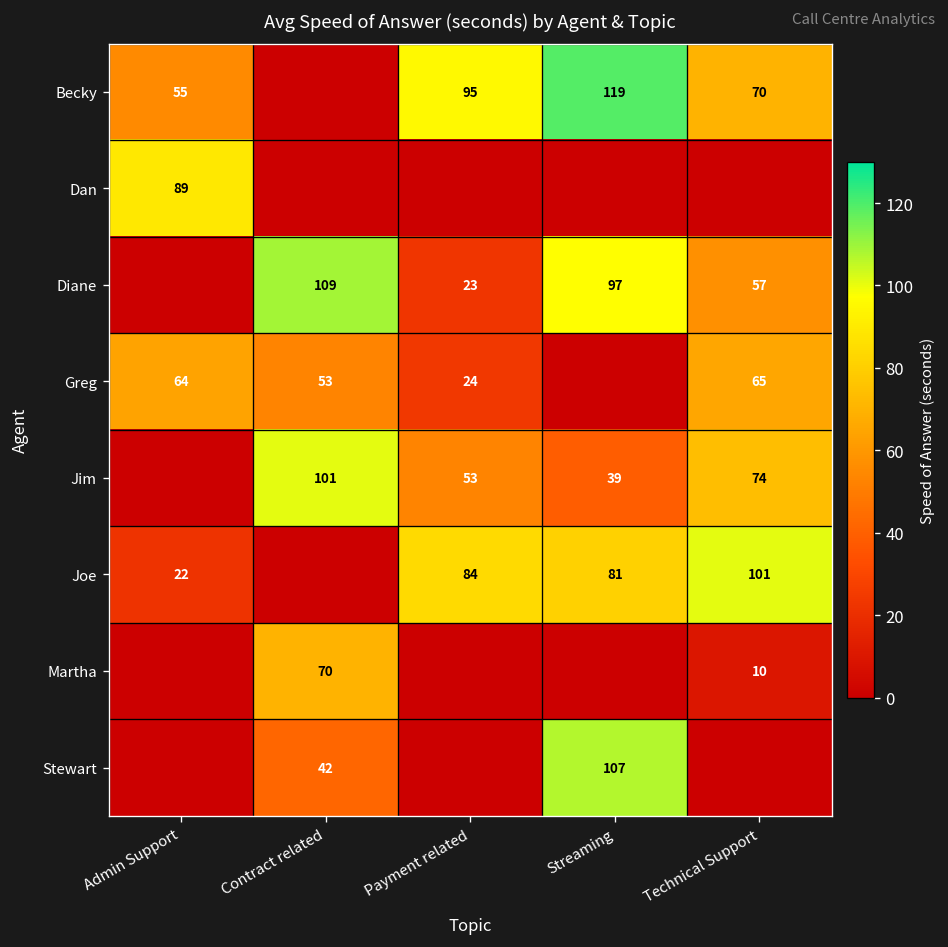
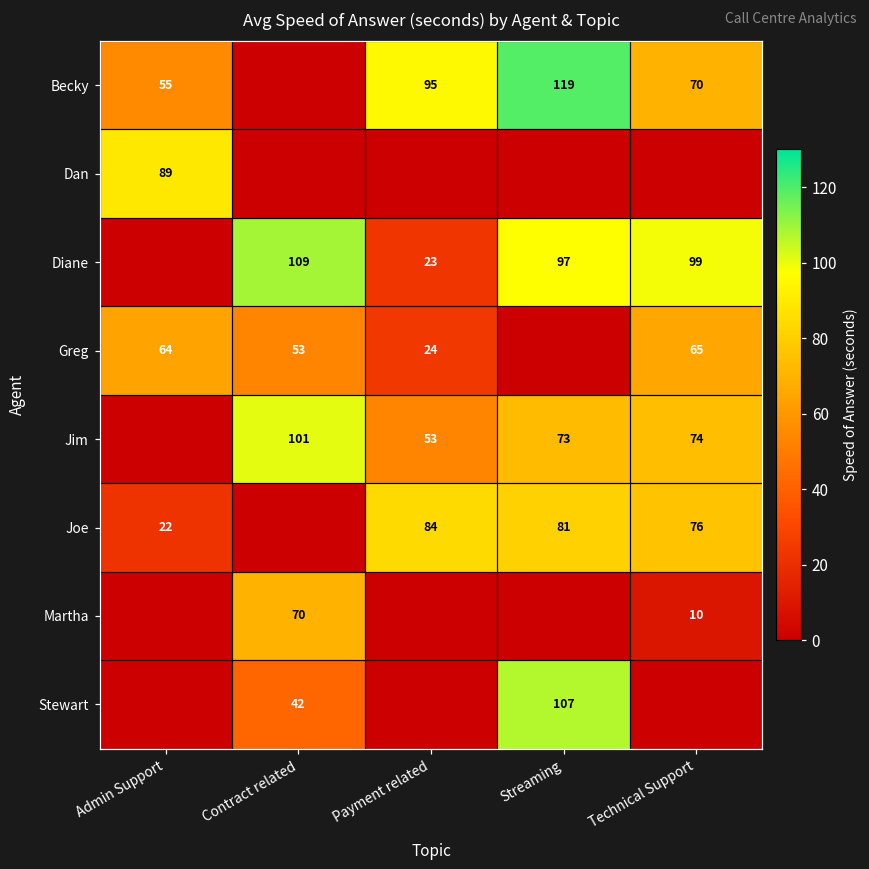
Diane, Technical Support: 57 -> 99
Jim, Streaming: 39 -> 73
Joe, Technical Support: 101 -> 76
